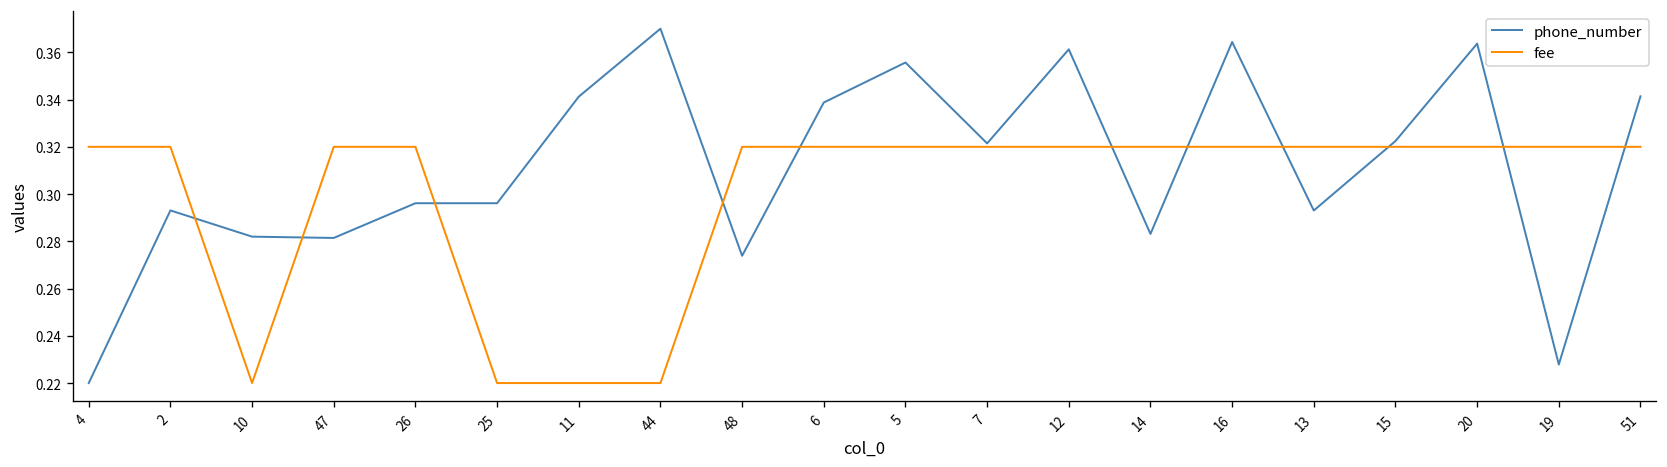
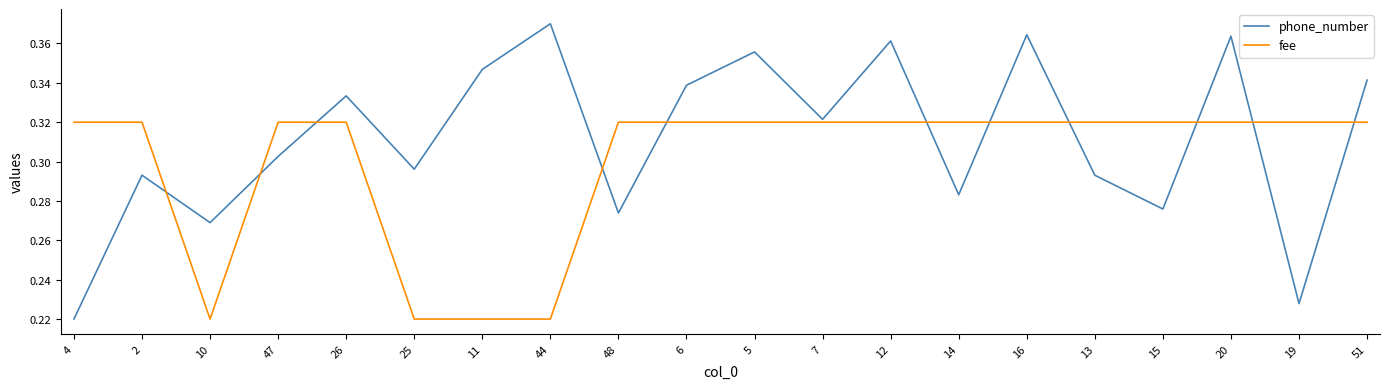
phone_number, 10: 0.282 -> 0.269
phone_number, 47: 0.281 -> 0.303
phone_number, 26: 0.296 -> 0.333
phone_number, 11: 0.341 -> 0.347
phone_number, 15: 0.322 -> 0.276
